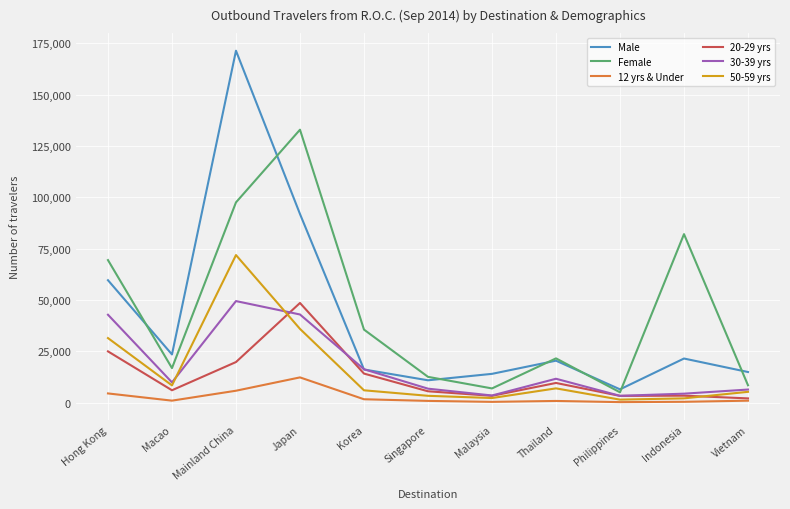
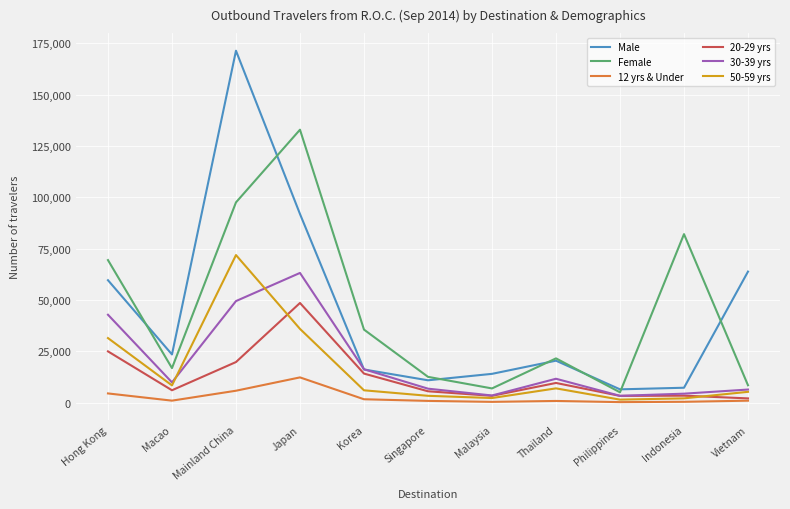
30-39 yrs, Japan: 43,000 -> 63,000
Male, Indonesia: 22,000 -> 7,000
Male, Vietnam: 15,000 -> 64,000
